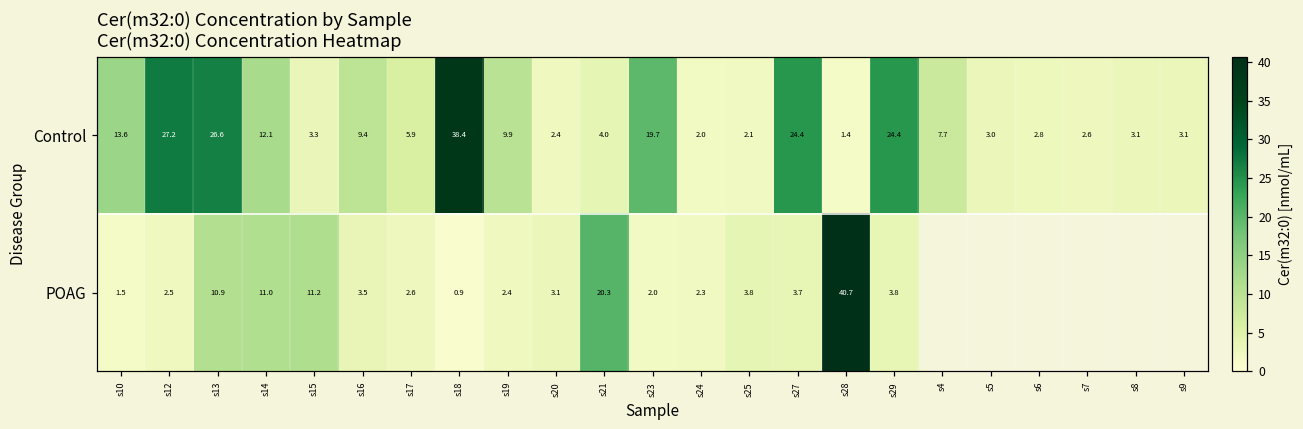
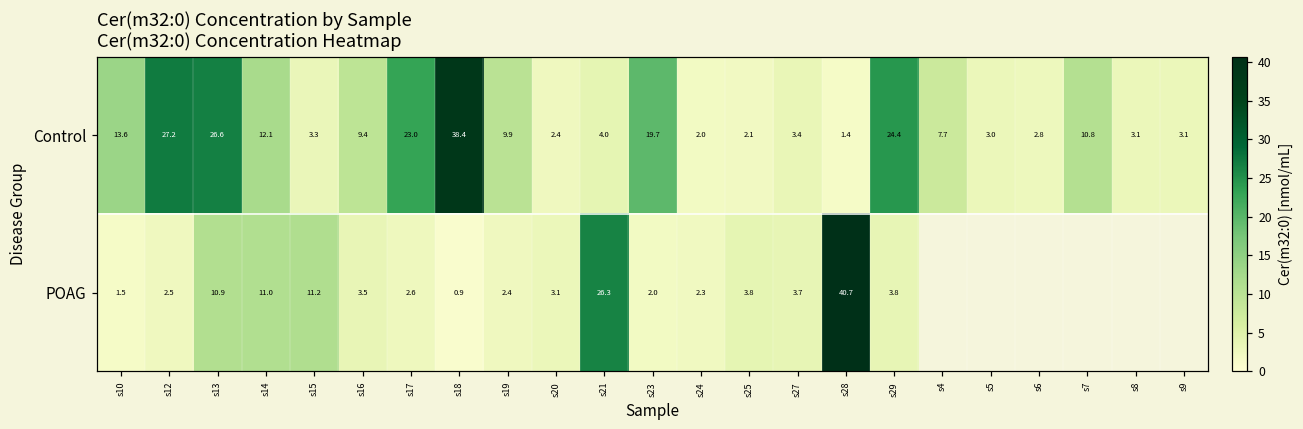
Control, s17: 5.9 -> 23.0
Control, s27: 24.4 -> 3.4
Control, s7: 2.6 -> 10.8
POAG, s21: 20.3 -> 26.3
